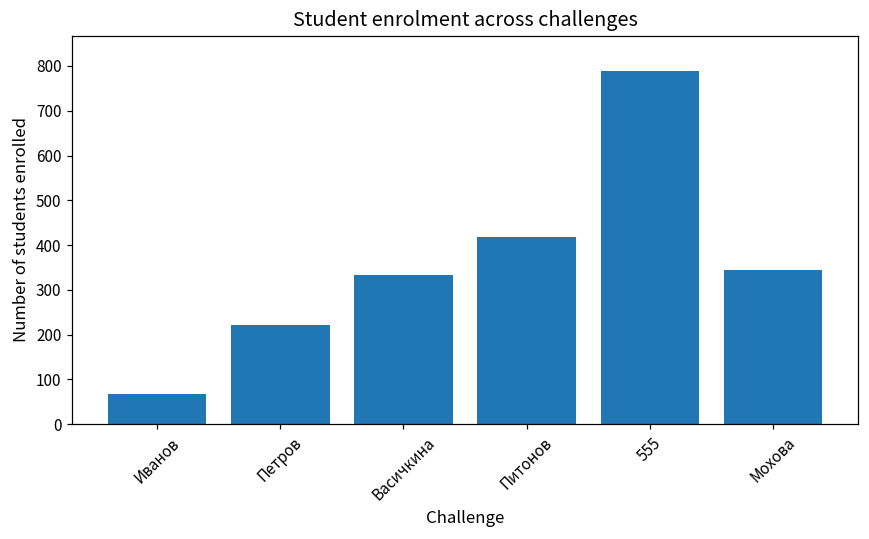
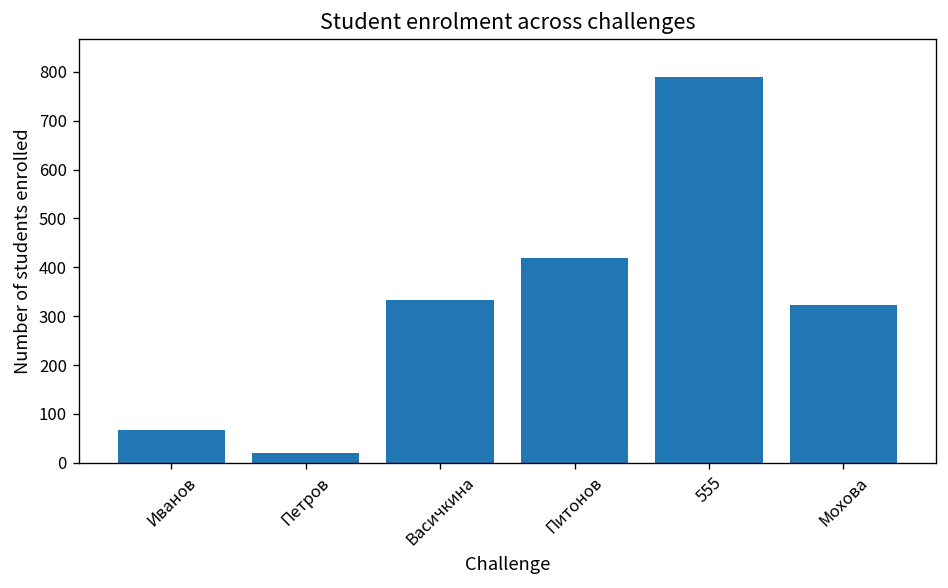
Петров: 220 -> 20
Мохова: 350 -> 320
